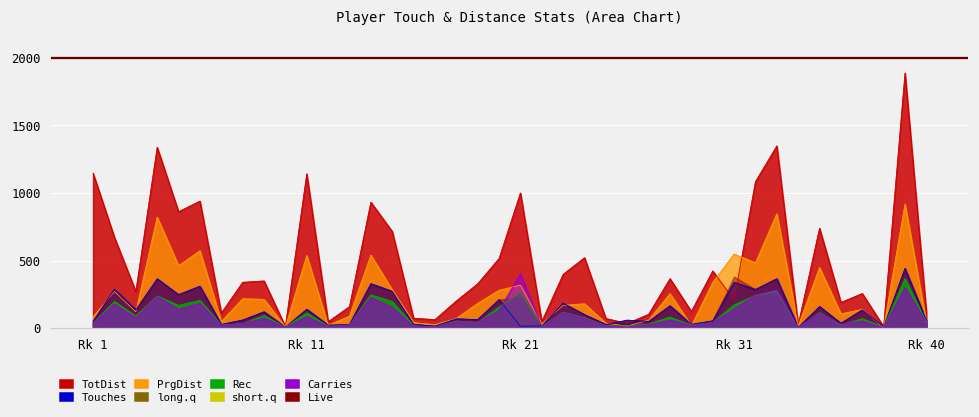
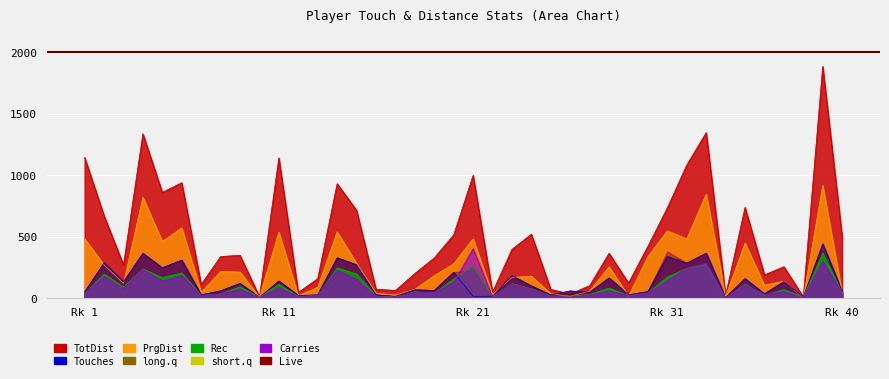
PrgDist, Rk 1: 80 -> 480
PrgDist, Rk 21: 320 -> 480
TotDist, Rk 31: 210 -> 740
TotDist, Rk 40: 120 -> 500
